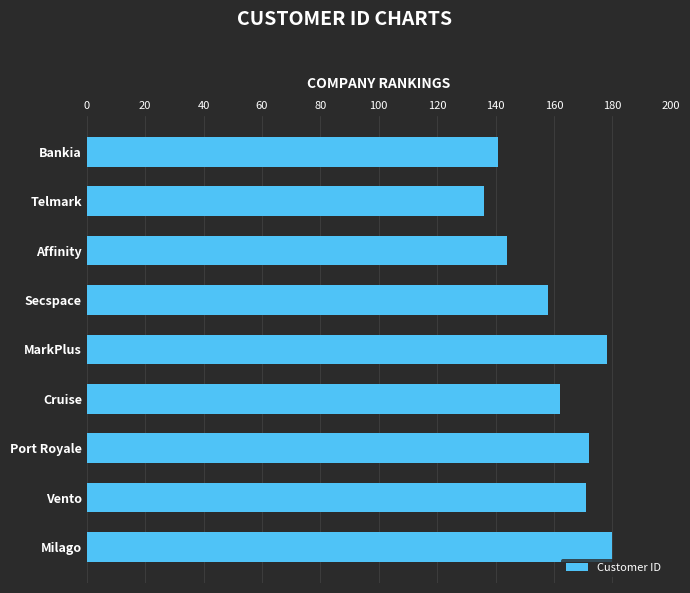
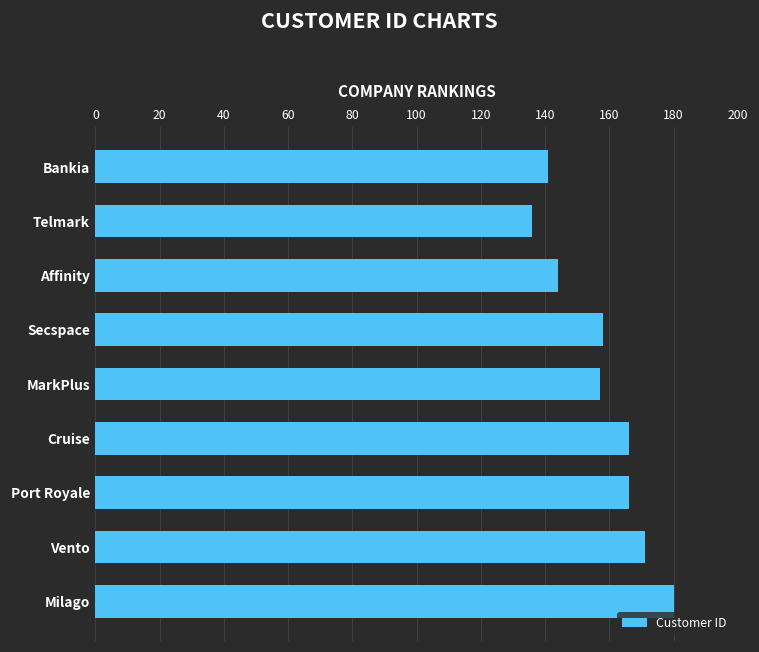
MarkPlus: 178 -> 157
Cruise: 162 -> 166
Port Royale: 172 -> 166
